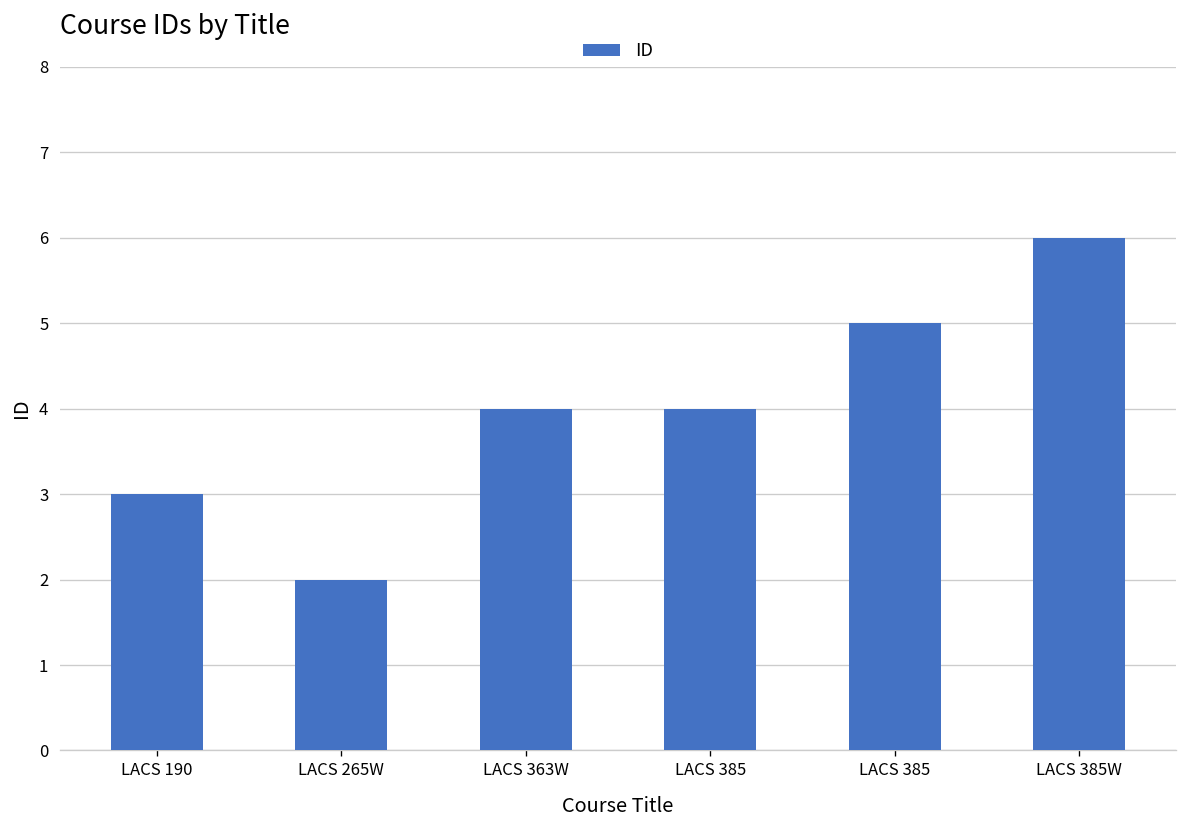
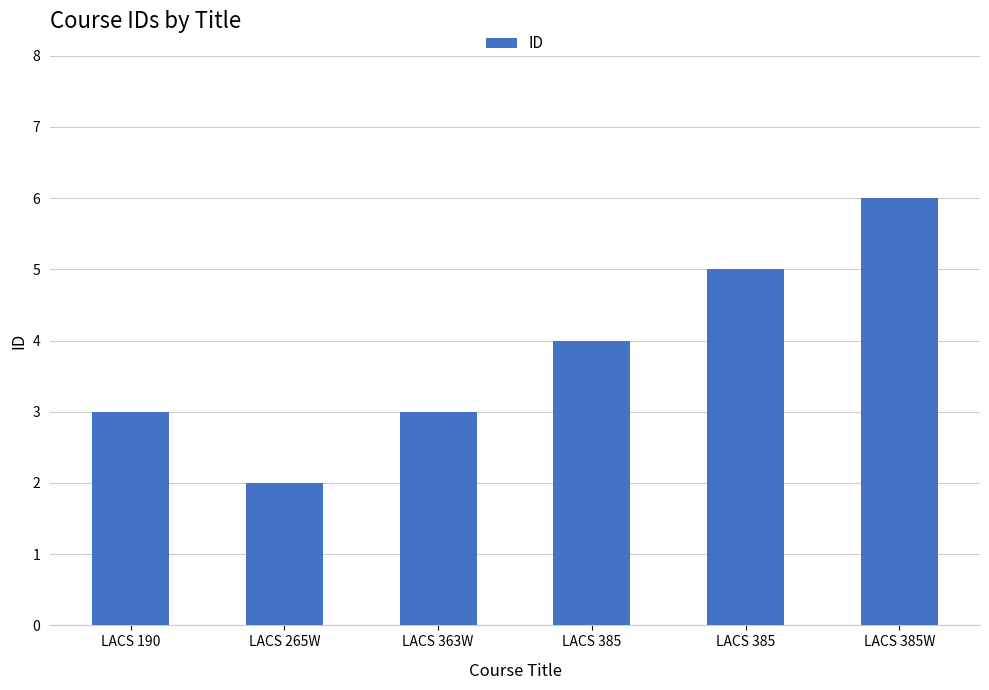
LACS 363W: 4 -> 3
